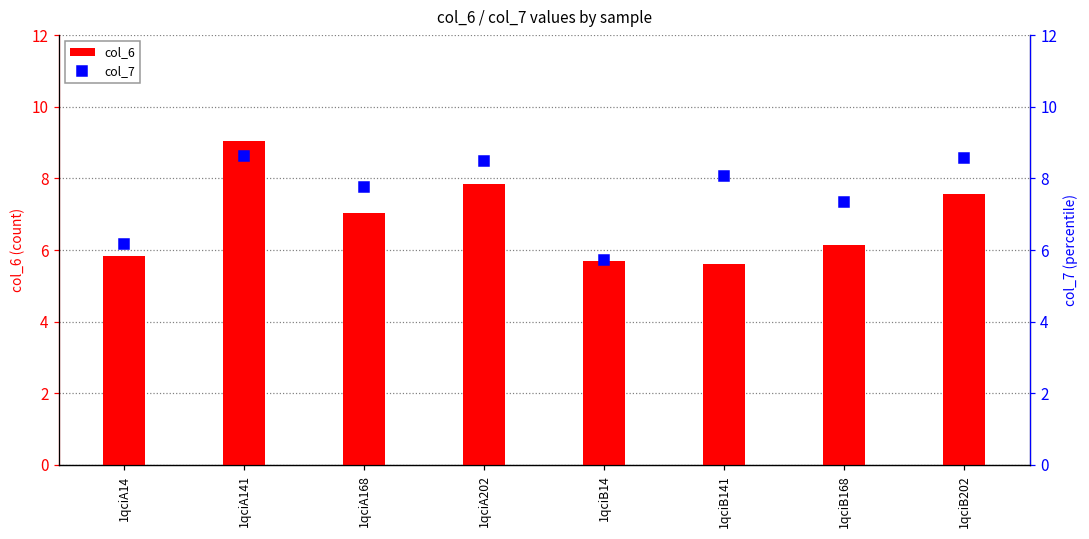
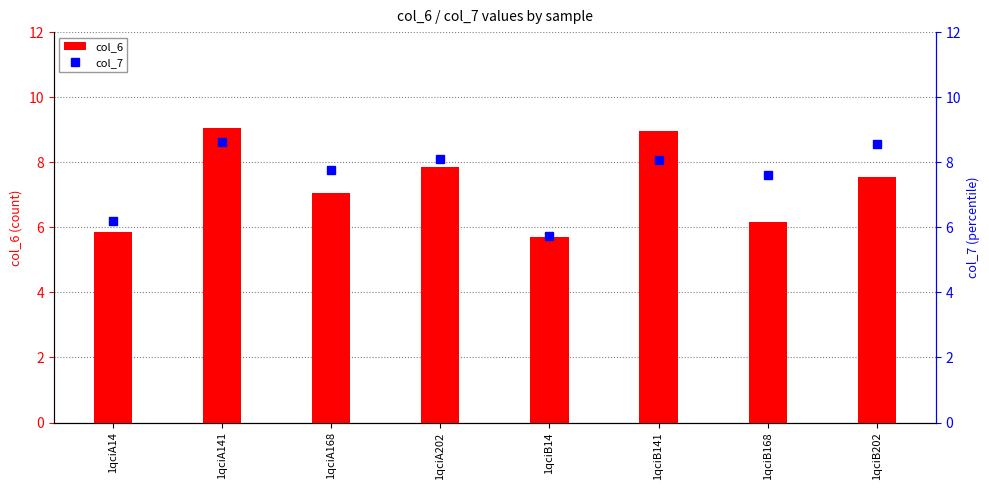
col_6, 1qciB141: 5.6 -> 8.9
col_7, 1qciA202: 8.5 -> 8.1
col_7, 1qciB168: 7.3 -> 7.6
